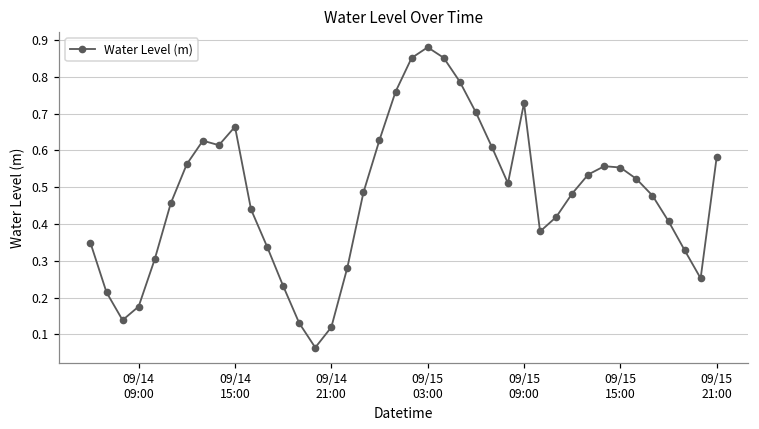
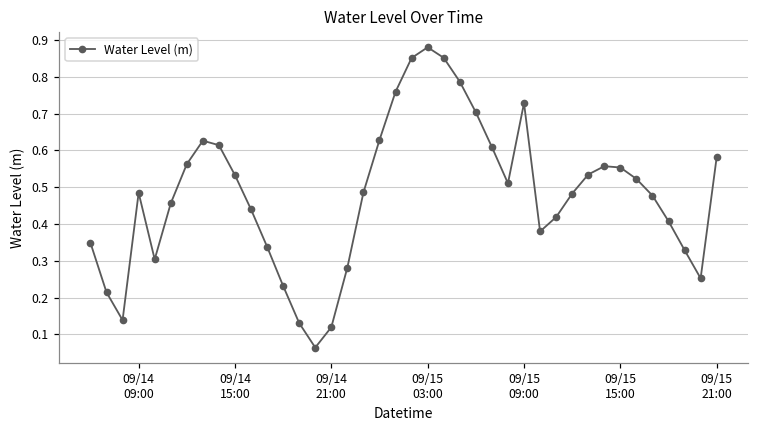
09/14 09:00: 0.18 -> 0.49
09/14 15:00: 0.66 -> 0.53
